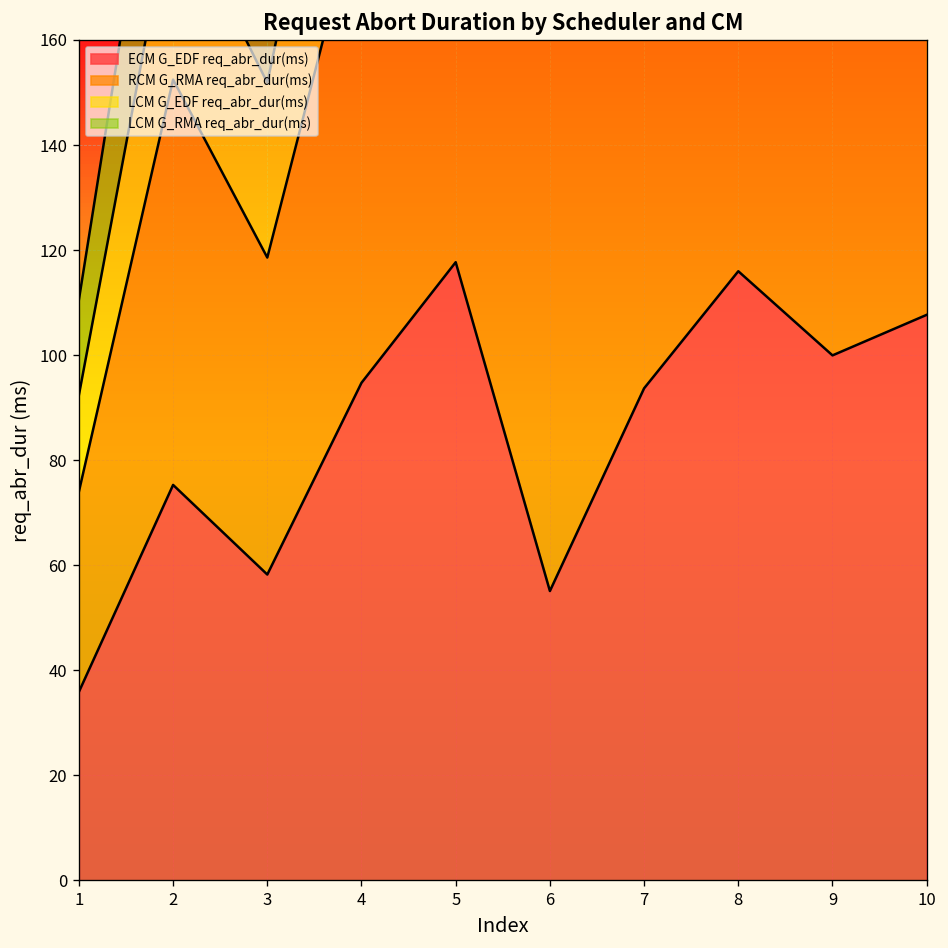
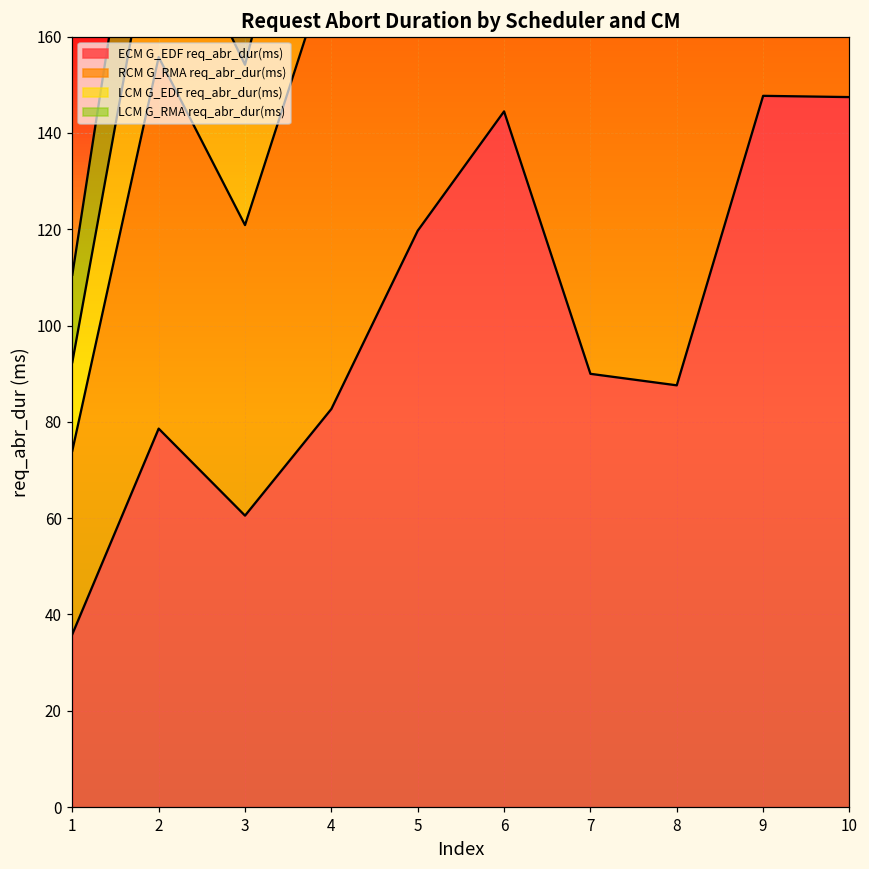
ECM G_EDF req_abr_dur(ms), 2: 75 -> 79
ECM G_EDF req_abr_dur(ms), 3: 58 -> 61
ECM G_EDF req_abr_dur(ms), 4: 95 -> 83
ECM G_EDF req_abr_dur(ms), 5: 118 -> 120
ECM G_EDF req_abr_dur(ms), 6: 55 -> 144
ECM G_EDF req_abr_dur(ms), 7: 94 -> 90
ECM G_EDF req_abr_dur(ms), 8: 116 -> 88
ECM G_EDF req_abr_dur(ms), 9: 100 -> 148
ECM G_EDF req_abr_dur(ms), 10: 108 -> 147
